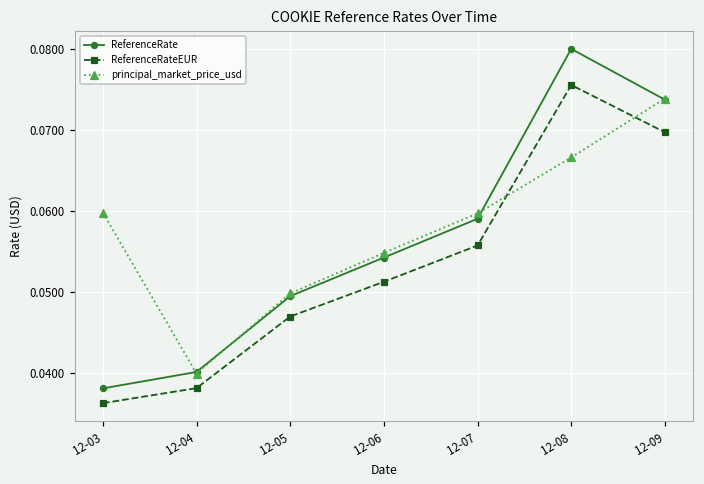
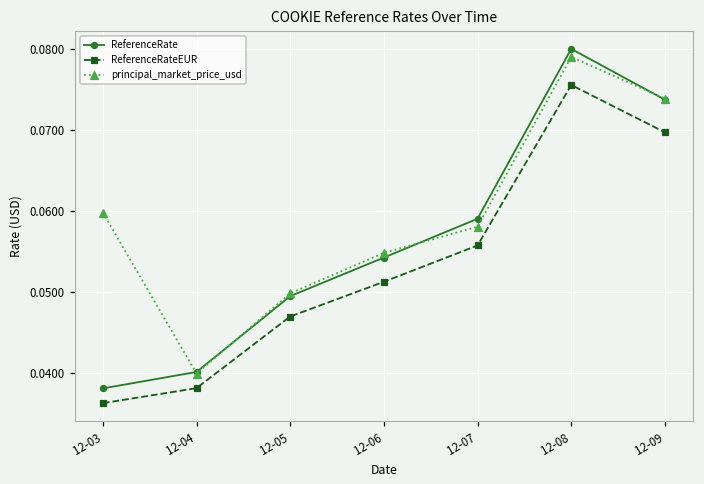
principal_market_price_usd, 12-07: 0.060 -> 0.058
principal_market_price_usd, 12-08: 0.067 -> 0.079
